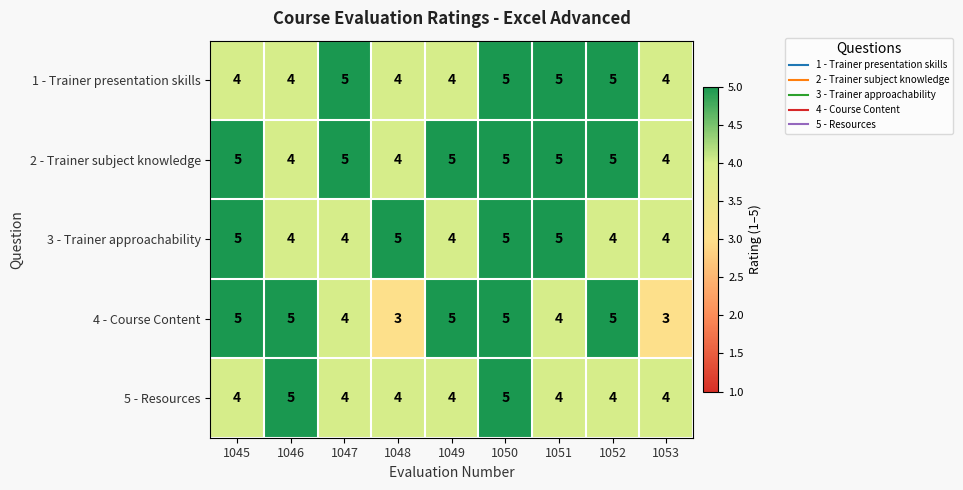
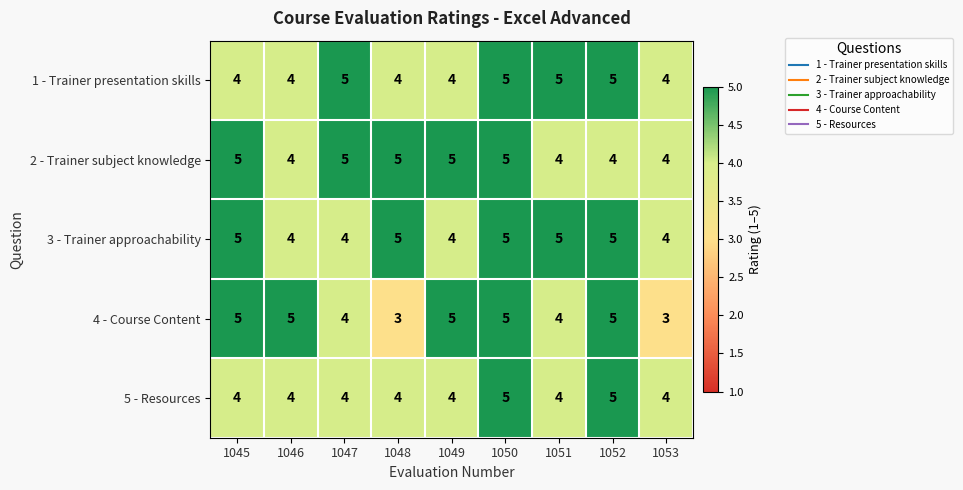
2 - Trainer subject knowledge, 1048: 4 -> 5
2 - Trainer subject knowledge, 1051: 5 -> 4
2 - Trainer subject knowledge, 1052: 5 -> 4
3 - Trainer approachability, 1052: 4 -> 5
5 - Resources, 1046: 5 -> 4
5 - Resources, 1052: 4 -> 5
